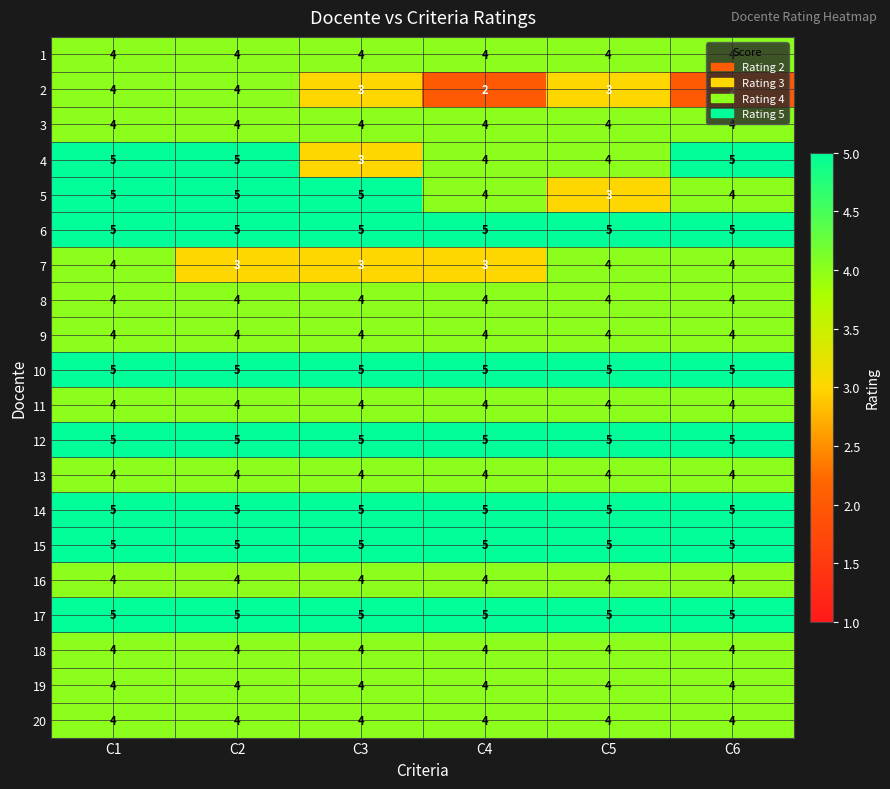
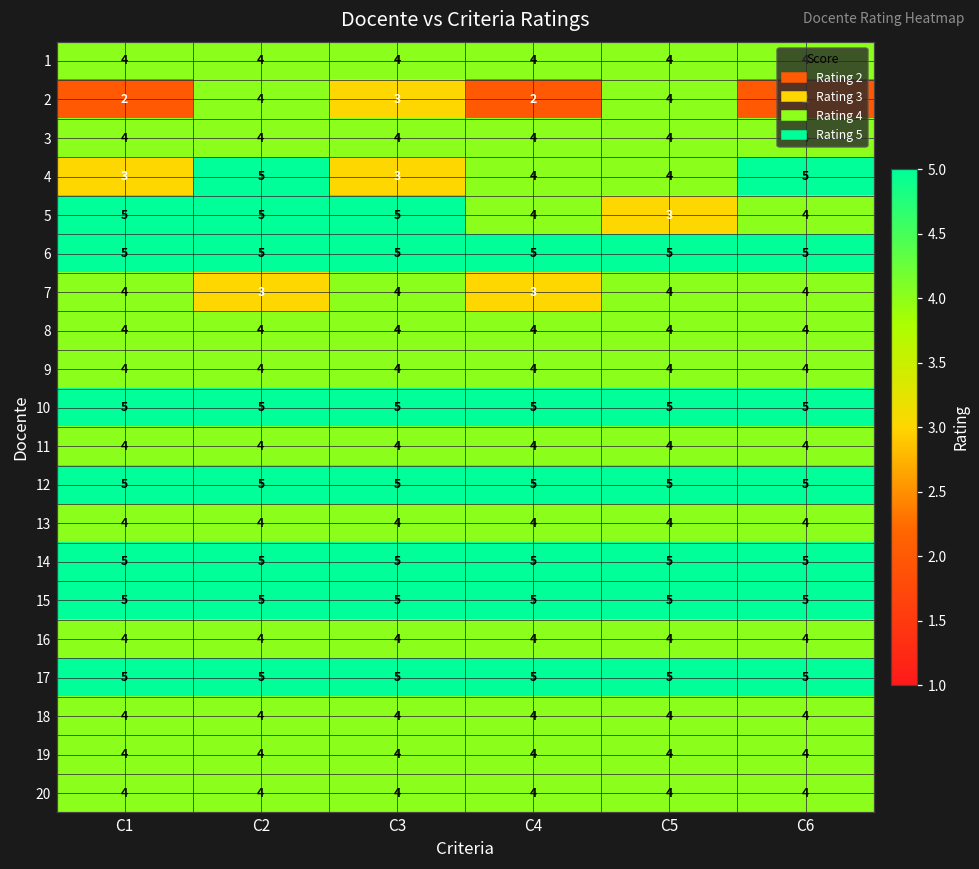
2, C1: 4 -> 2
2, C5: 3 -> 4
4, C1: 5 -> 3
7, C3: 3 -> 4
